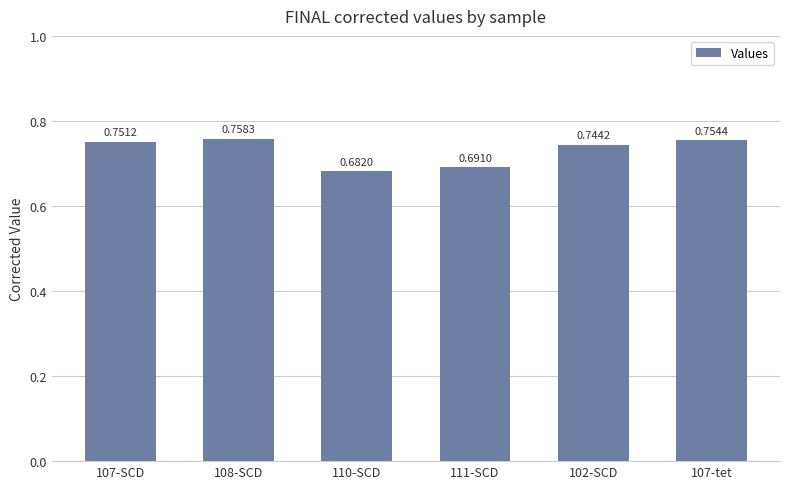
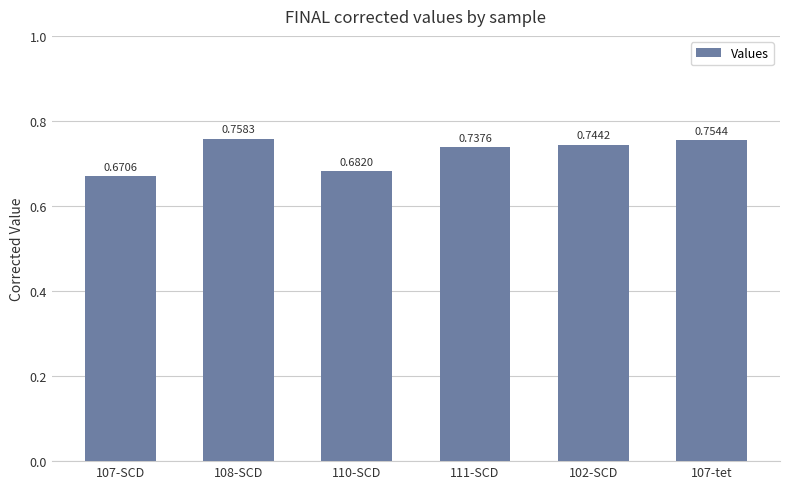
107-SCD: 0.7512 -> 0.6706
111-SCD: 0.6910 -> 0.7376
